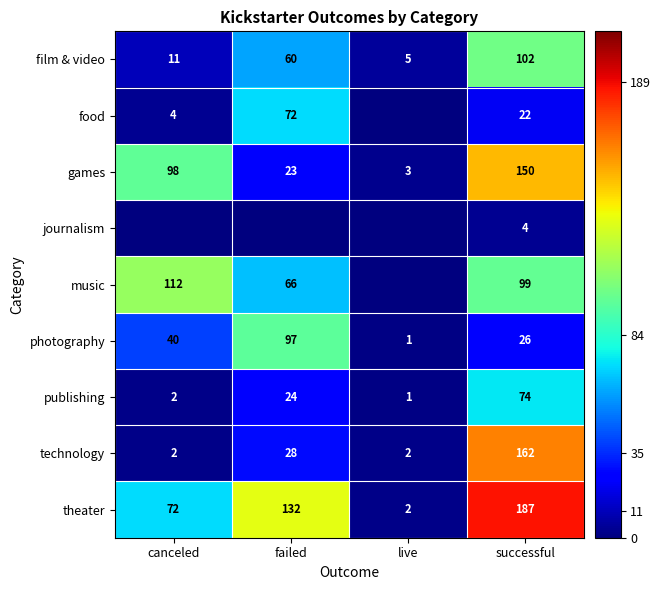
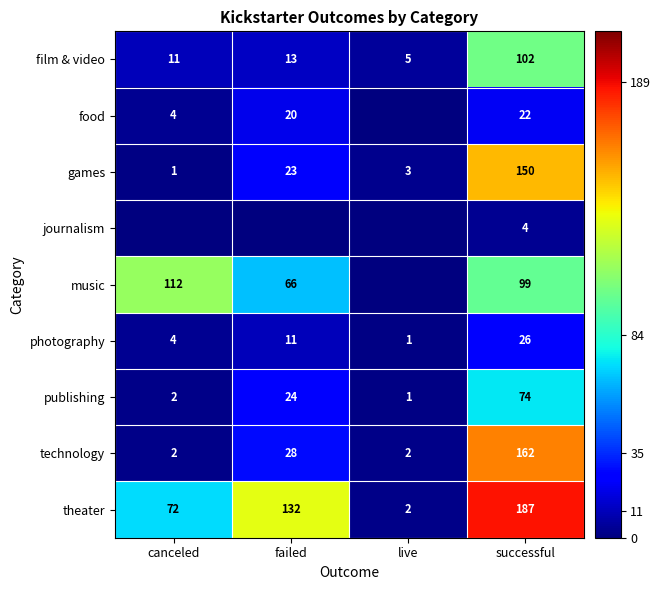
film & video, failed: 60 -> 13
food, failed: 72 -> 20
games, canceled: 98 -> 1
photography, canceled: 40 -> 4
photography, failed: 97 -> 11
